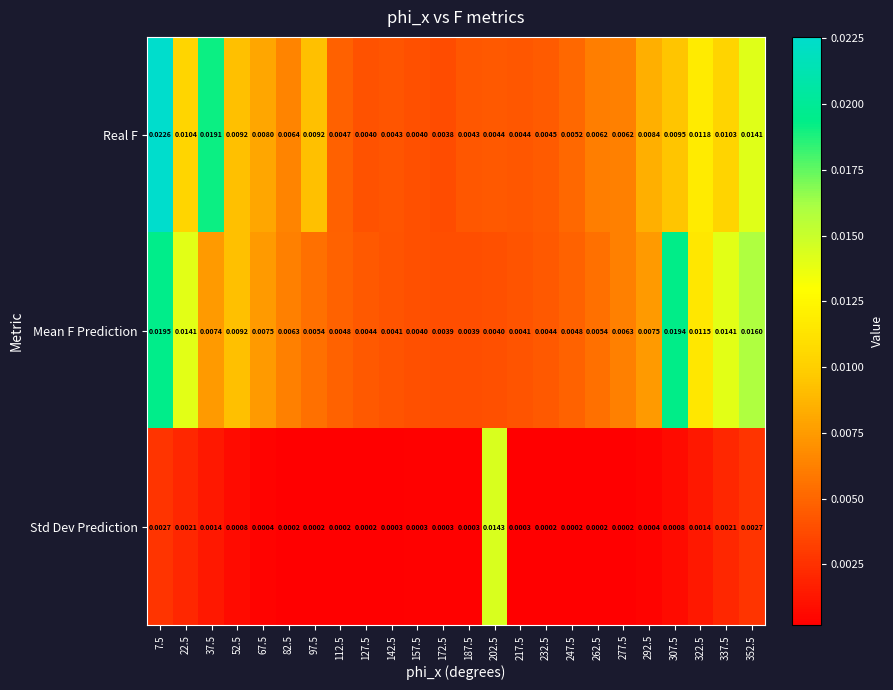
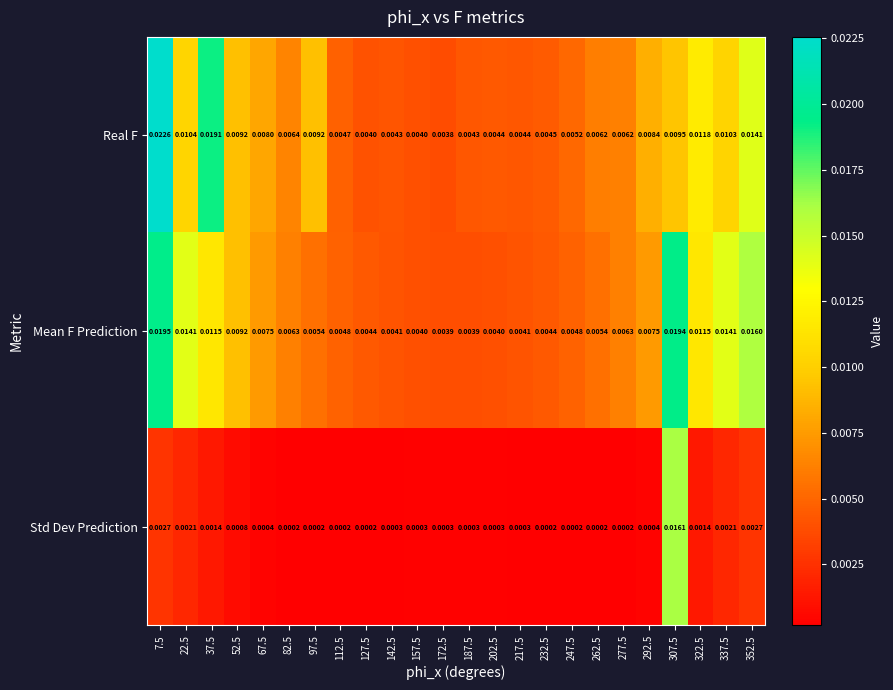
Mean F Prediction, 37.5: 0.0074 -> 0.0115
Std Dev Prediction, 202.5: 0.0143 -> 0.0003
Std Dev Prediction, 307.5: 0.0008 -> 0.0161
